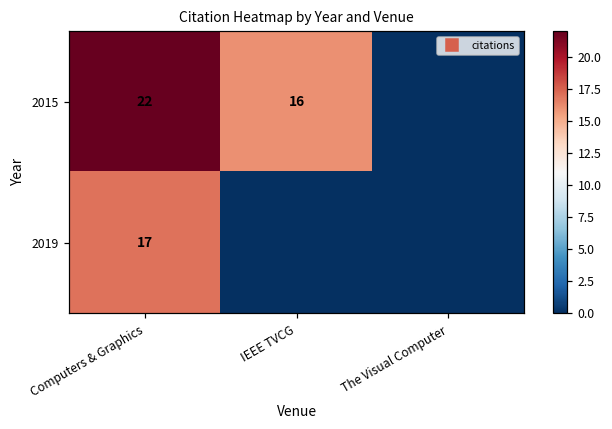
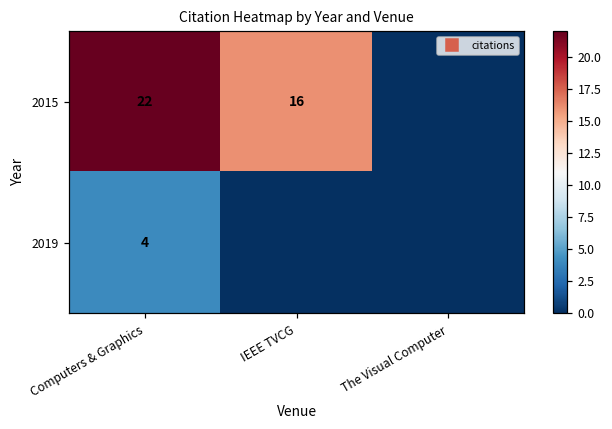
2019, Computers & Graphics: 17 -> 4
